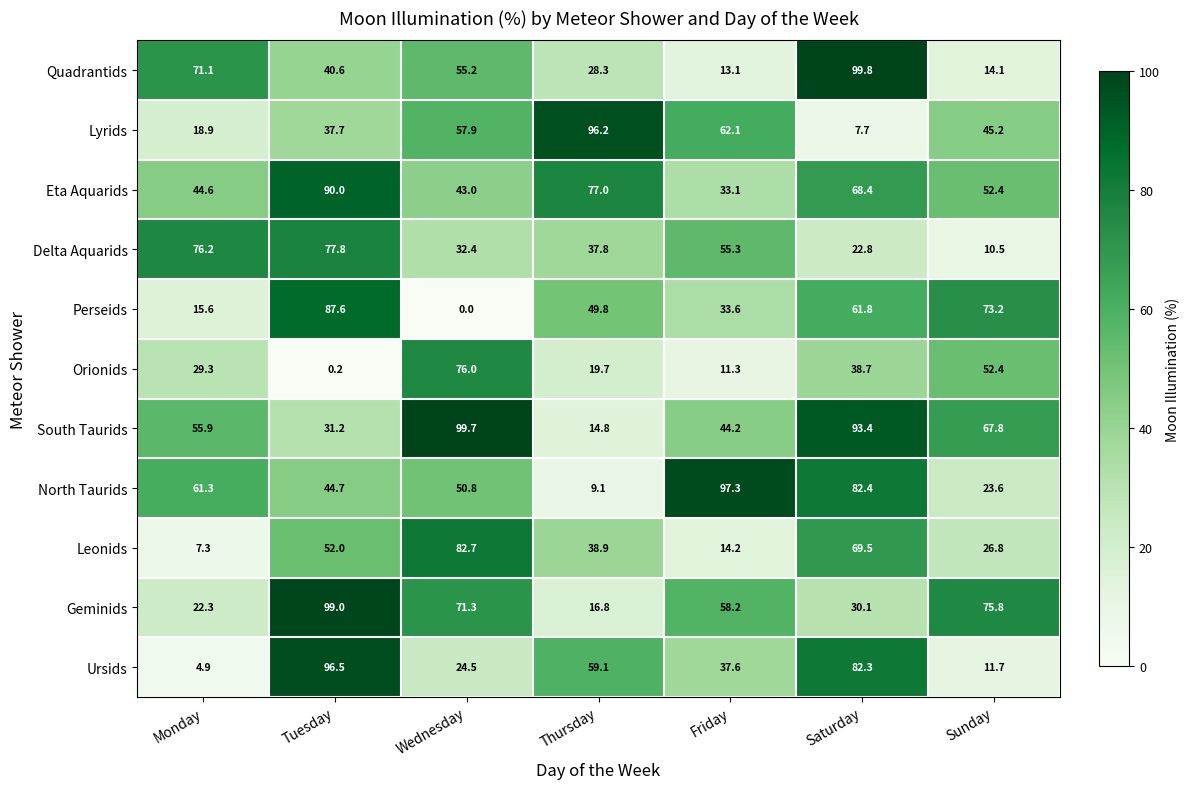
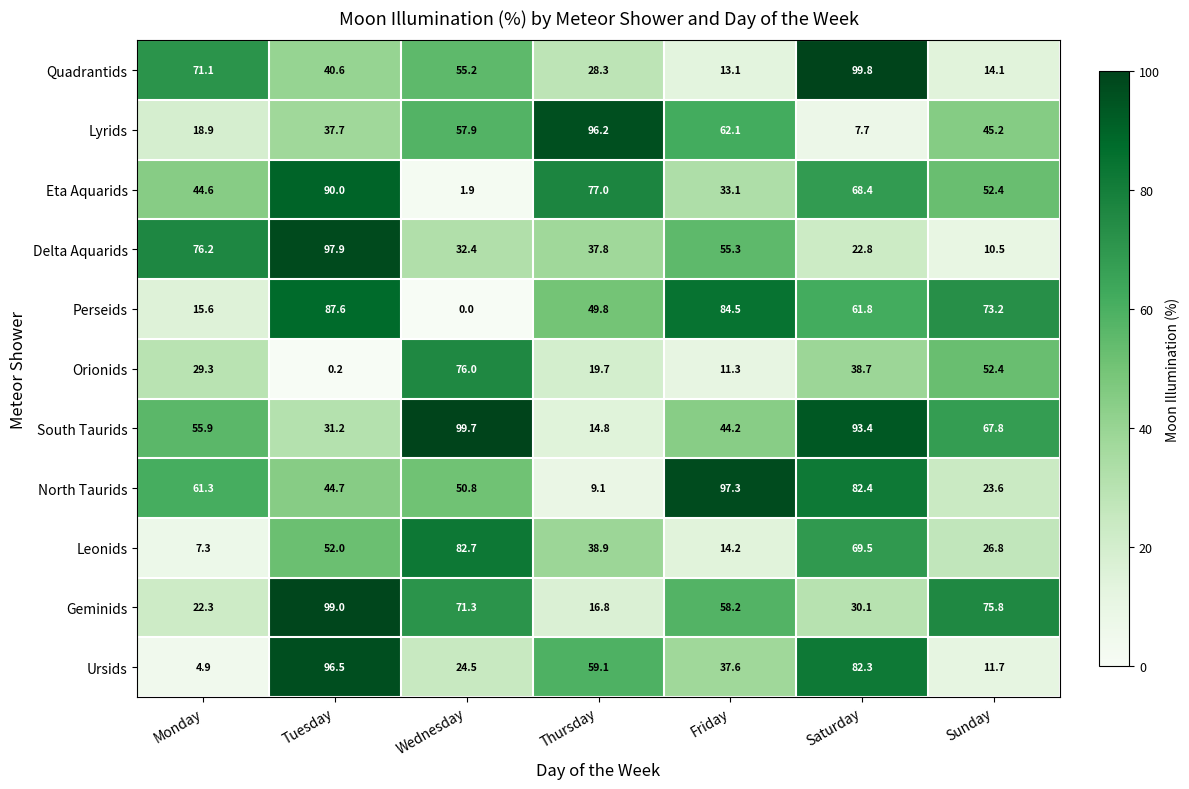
Eta Aquarids, Wednesday: 43.0 -> 1.9
Delta Aquarids, Tuesday: 77.8 -> 97.9
Perseids, Friday: 33.6 -> 84.5
